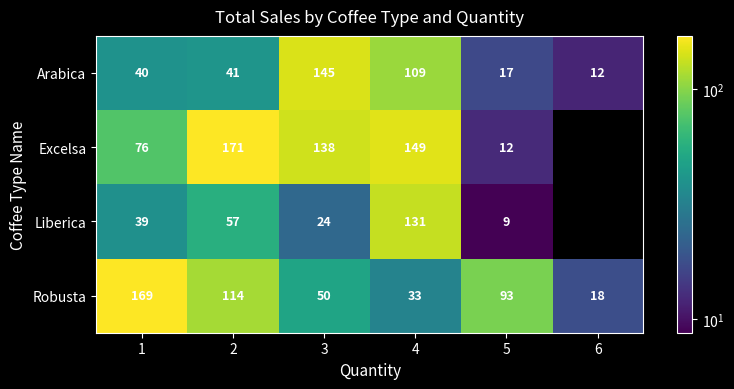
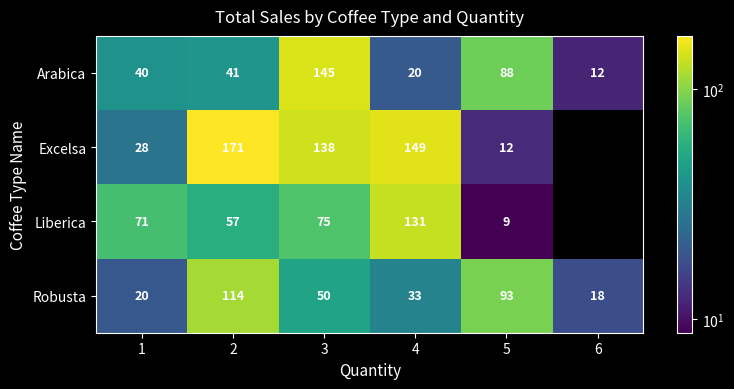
Arabica, 4: 109 -> 20
Arabica, 5: 17 -> 88
Excelsa, 1: 76 -> 28
Liberica, 1: 39 -> 71
Liberica, 3: 24 -> 75
Robusta, 1: 169 -> 20
